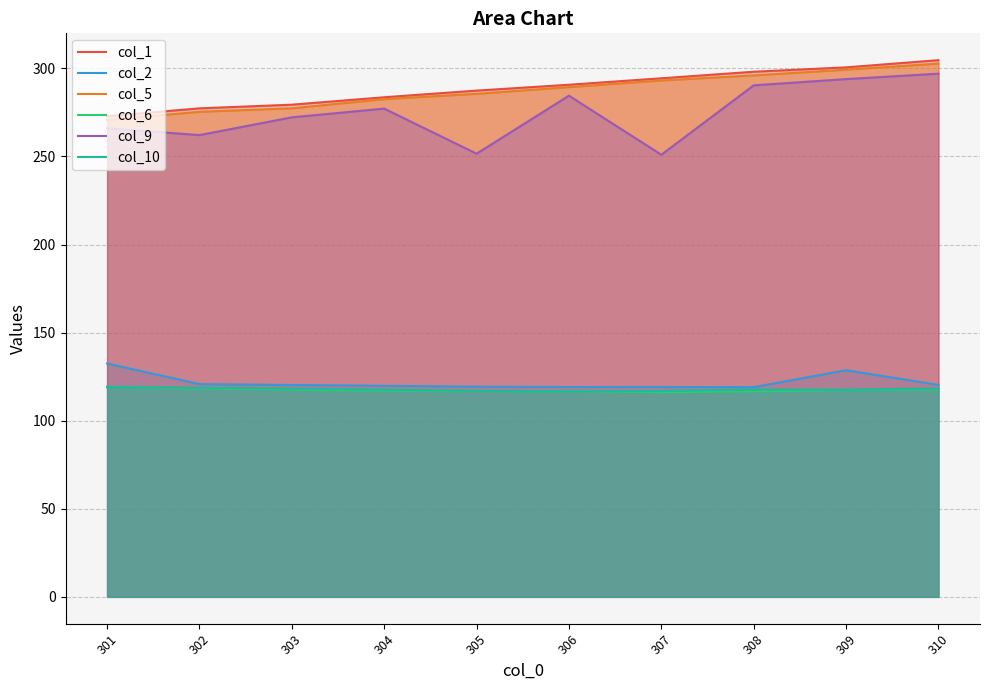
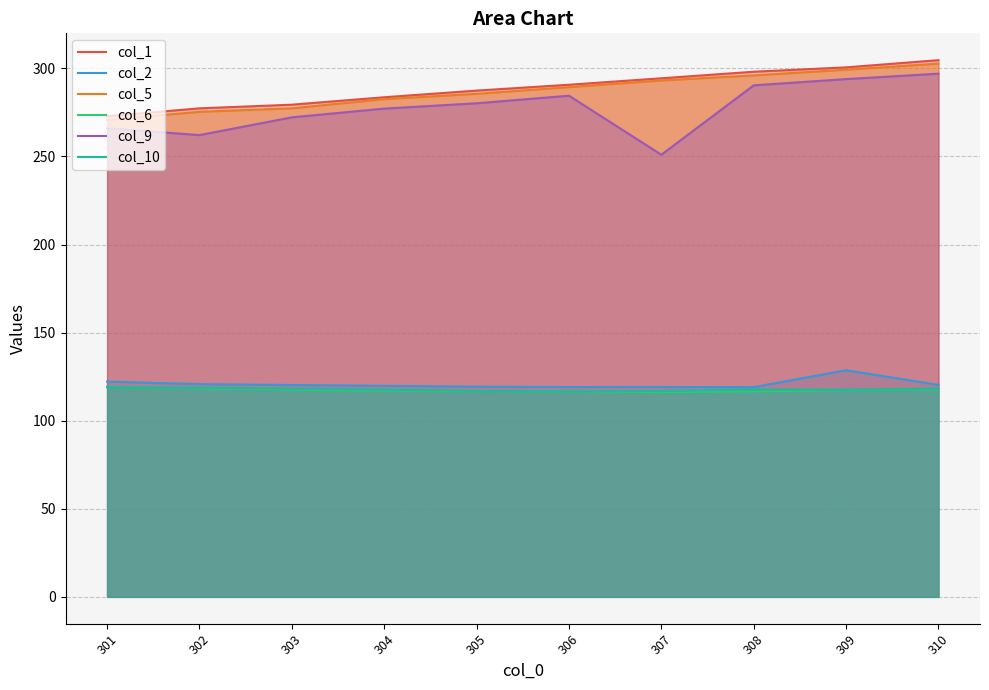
col_2, 301: 132 -> 122
col_9, 305: 252 -> 280
